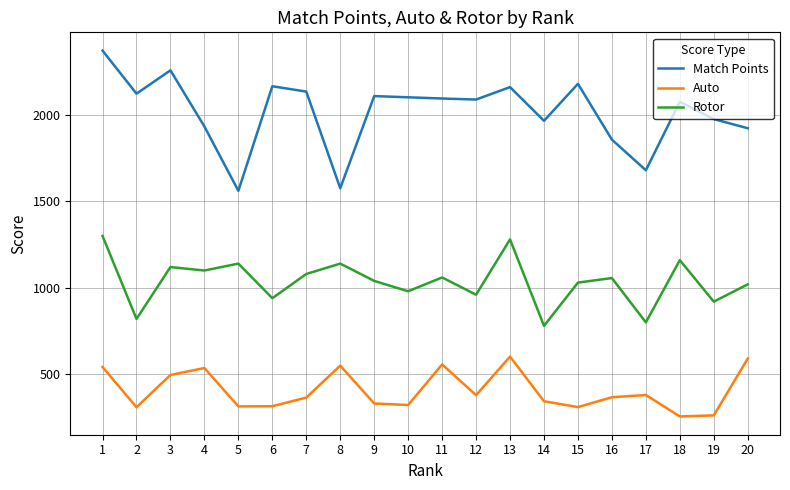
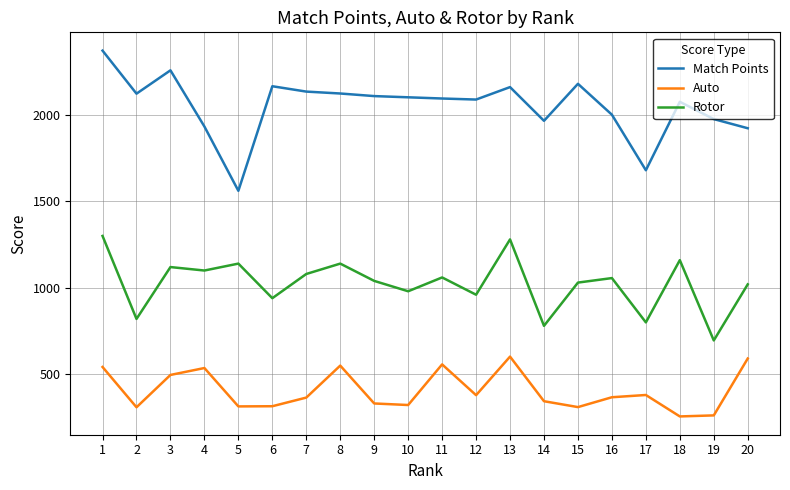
Match Points, 8: 1580 -> 2120
Match Points, 16: 1860 -> 2000
Rotor, 19: 920 -> 700
